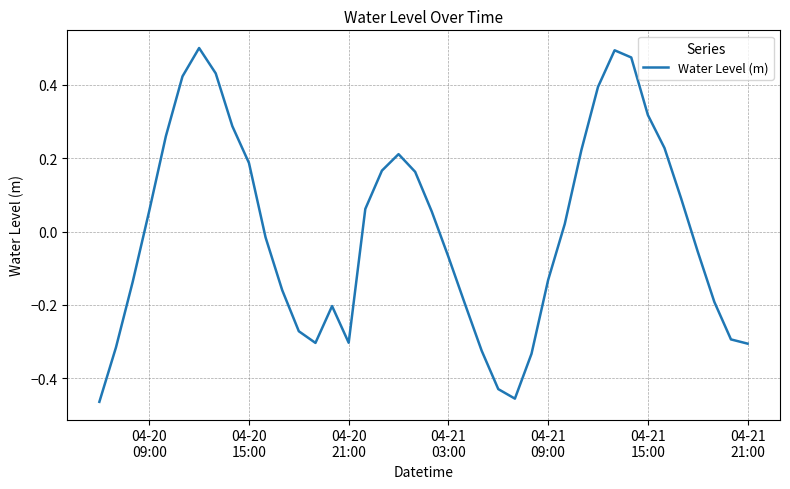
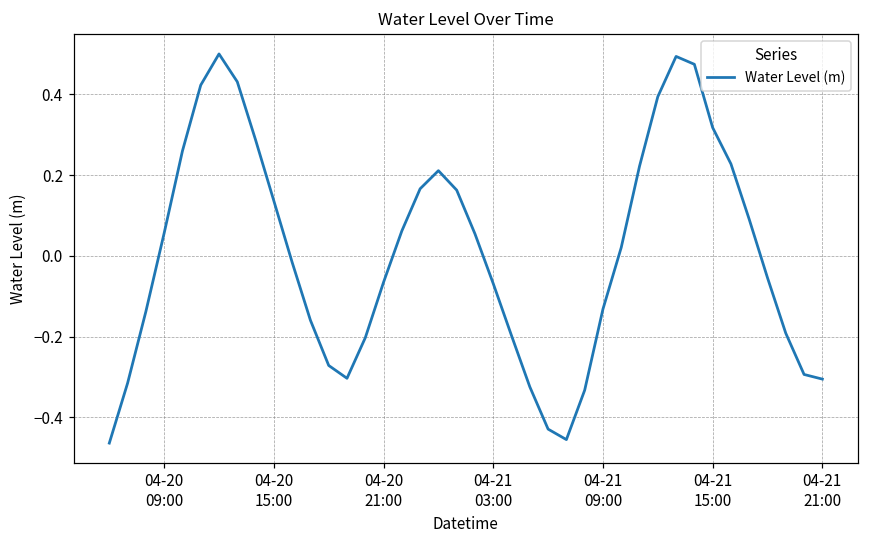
04-20 15:00: 0.19 -> 0.14
04-20 21:00: -0.30 -> -0.07
